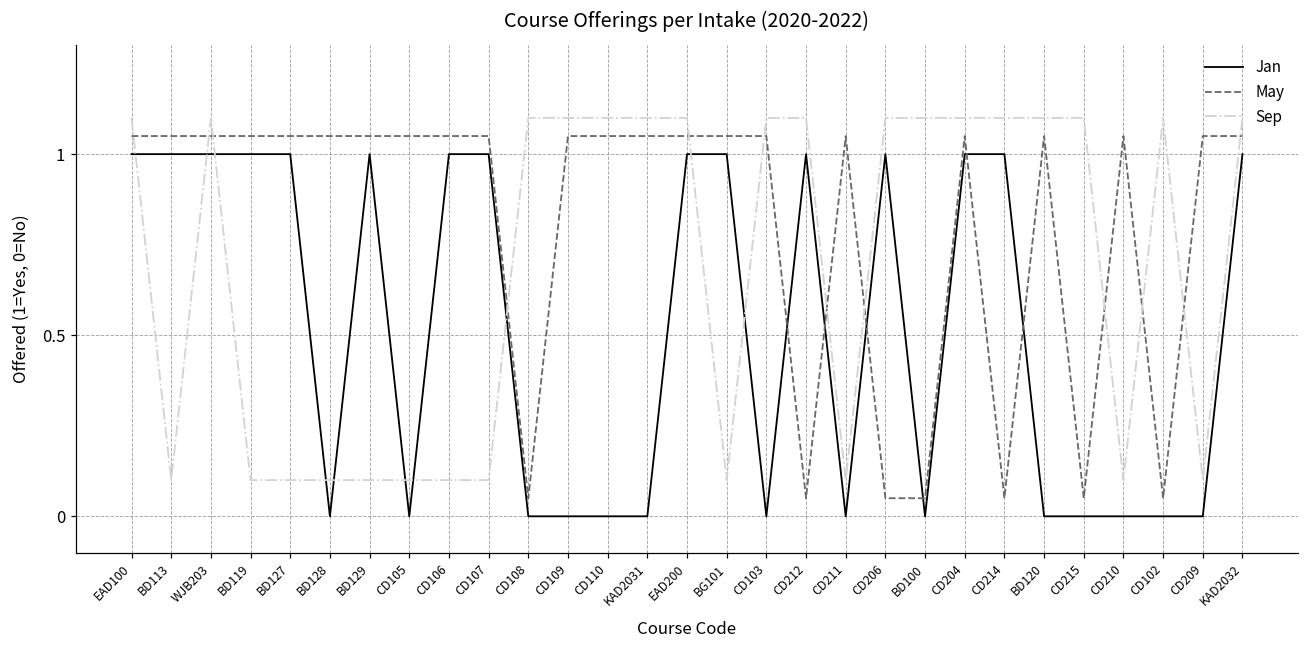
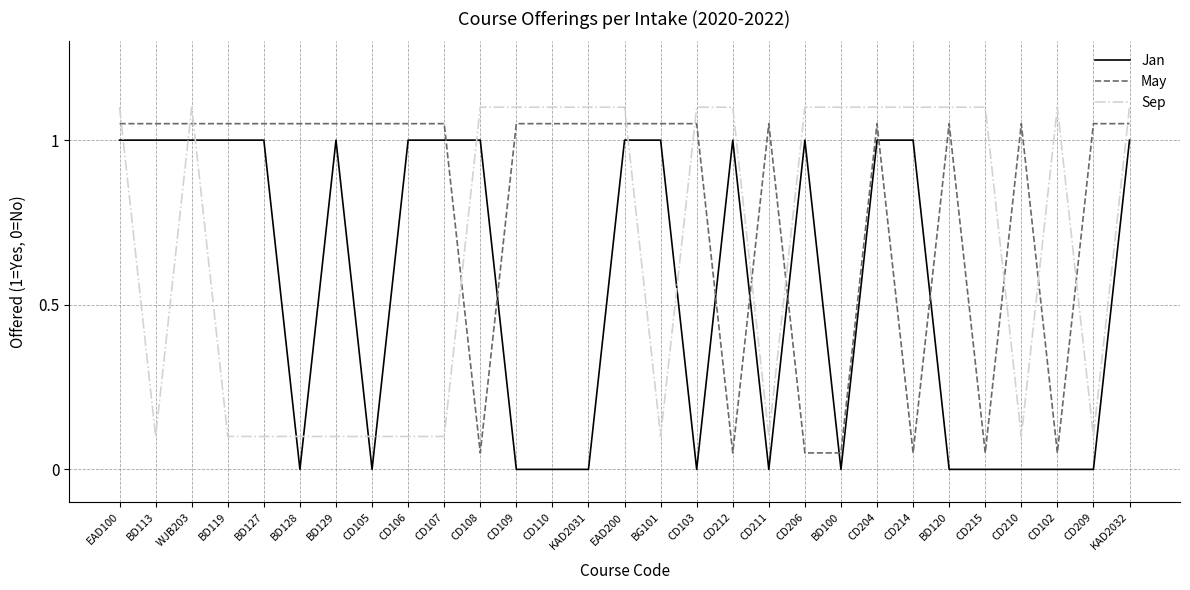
Jan, CD108: 0 -> 1
